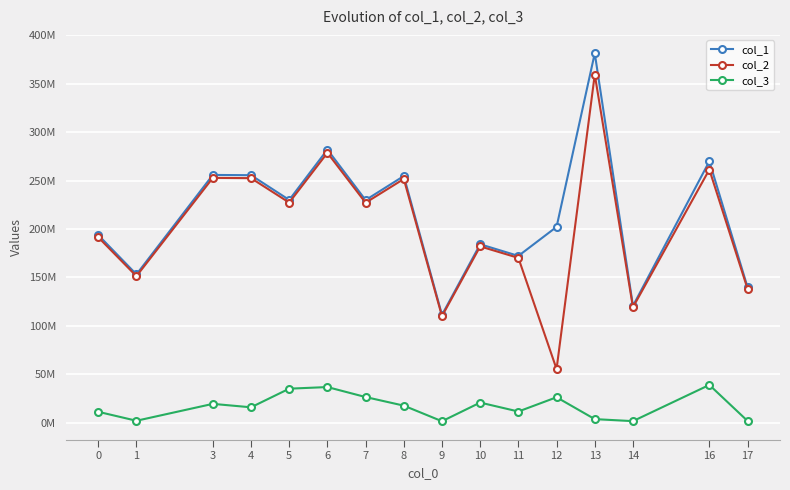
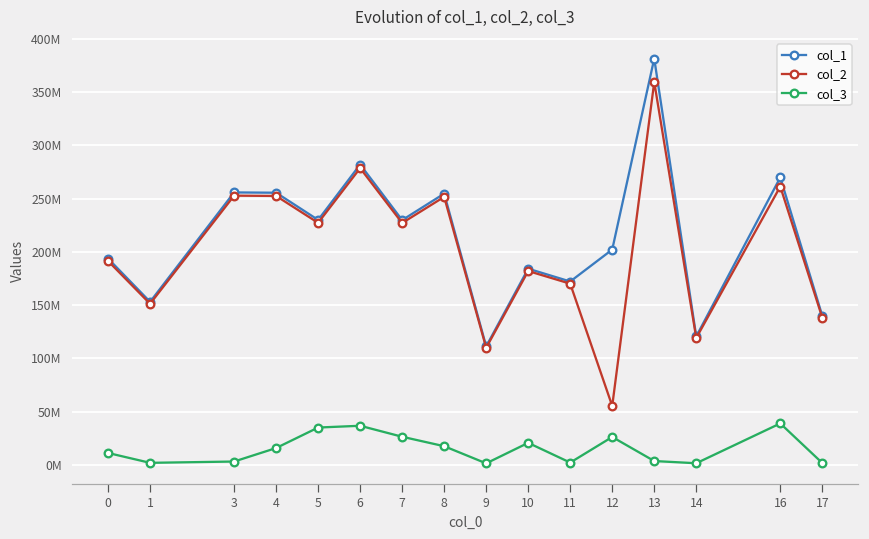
col_3, 3: 20000000 -> 0
col_3, 11: 10000000 -> 0
